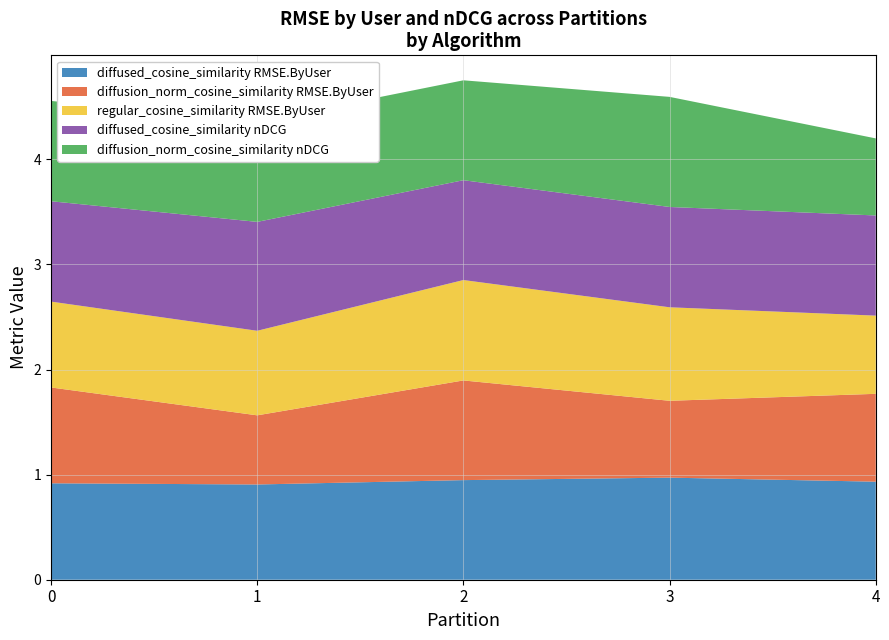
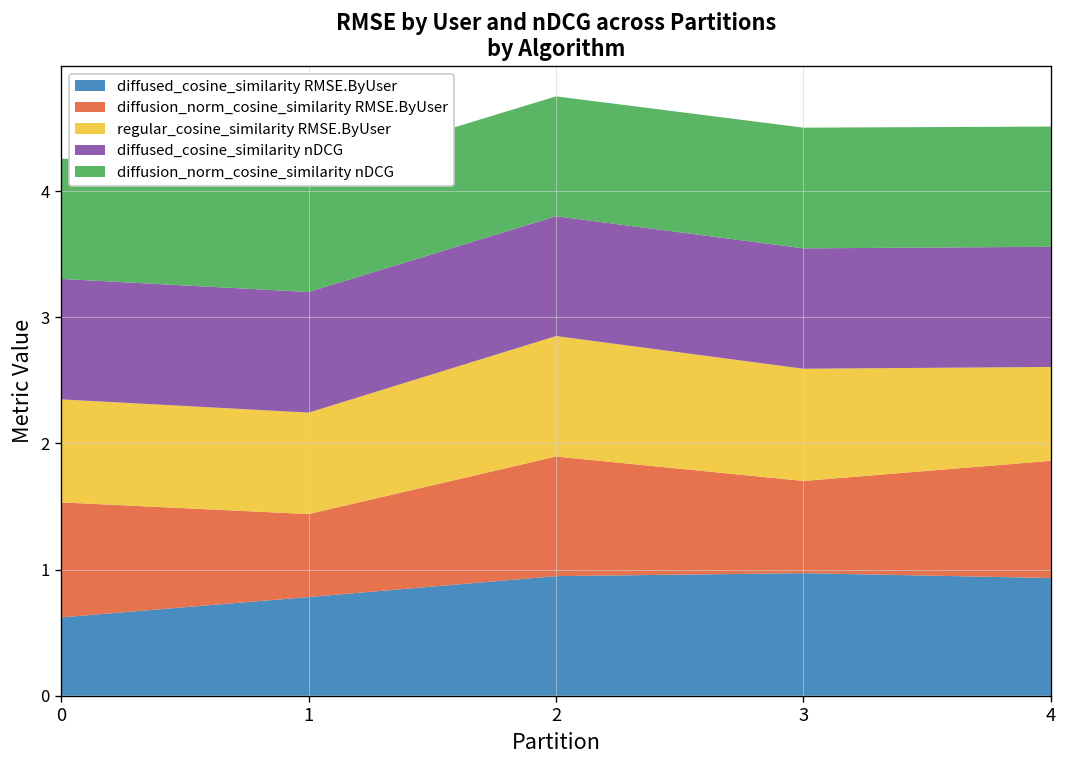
diffused_cosine_similarity RMSE.ByUser, 0: 0.92 -> 0.62
diffused_cosine_similarity RMSE.ByUser, 1: 0.91 -> 0.78
diffused_cosine_similarity nDCG, 1: 1.04 -> 0.96
diffusion_norm_cosine_similarity nDCG, 3: 1.05 -> 0.96
diffusion_norm_cosine_similarity RMSE.ByUser, 4: 0.84 -> 0.93
diffusion_norm_cosine_similarity nDCG, 4: 0.73 -> 0.95
